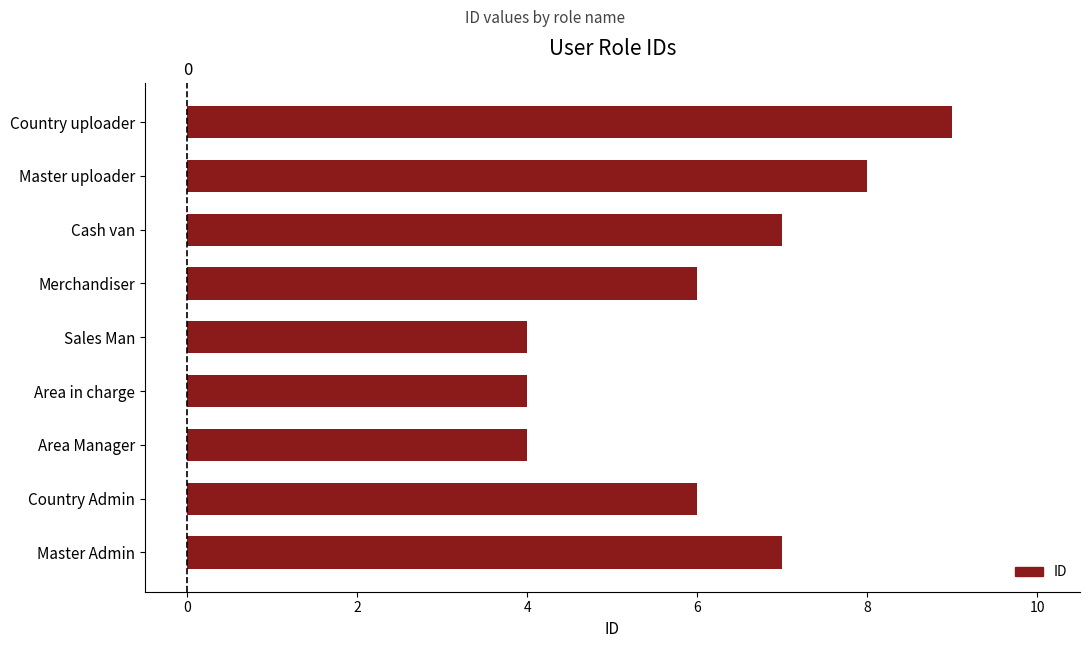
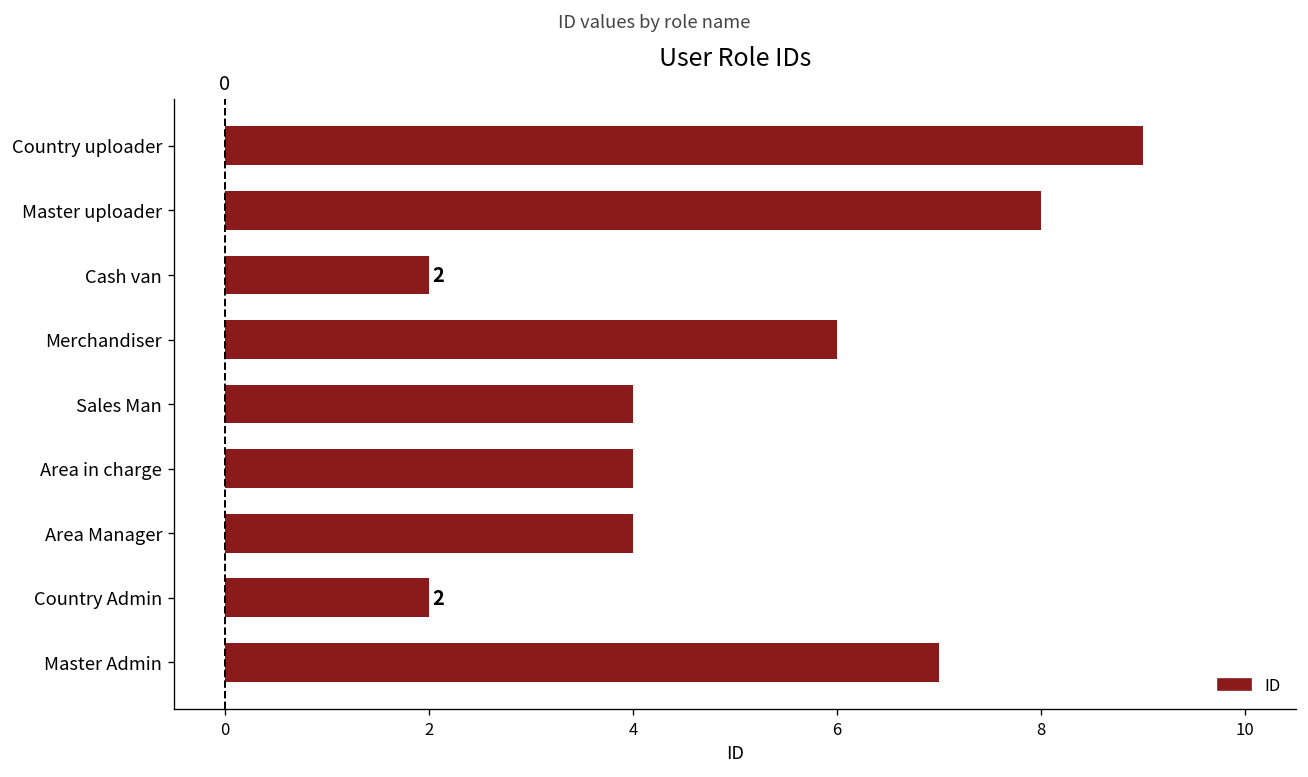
Cash van: 7 -> 2
Country Admin: 6 -> 2
